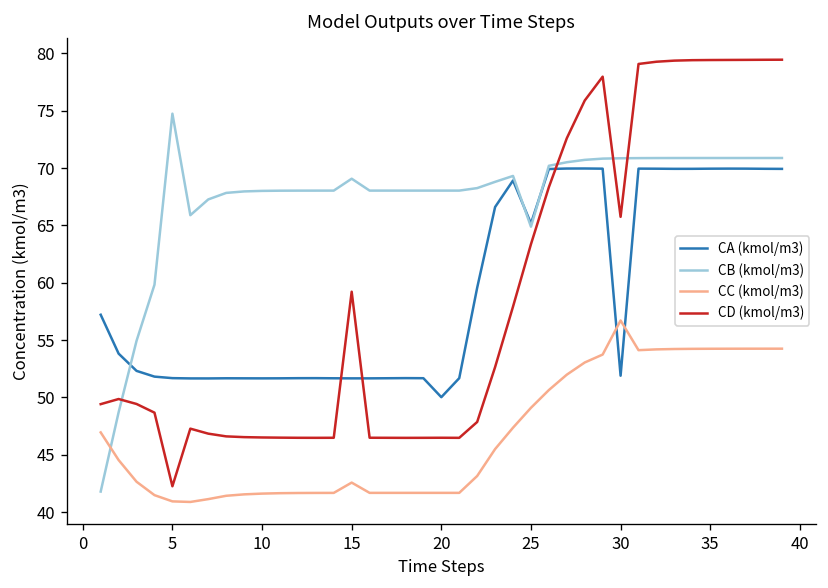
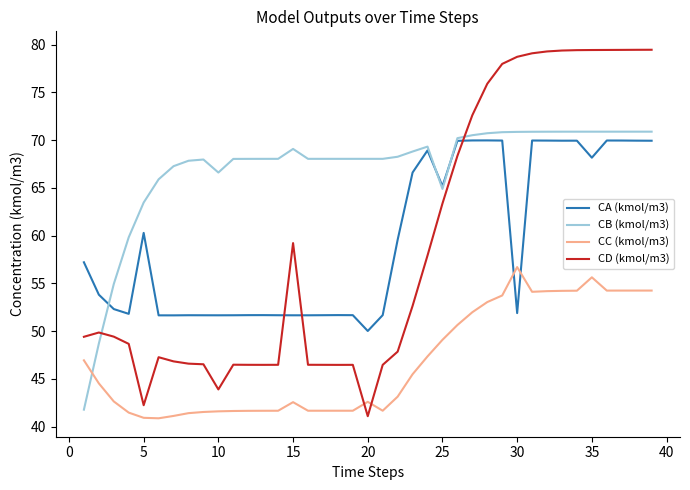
CA (kmol/m3), 5: 52 -> 60
CB (kmol/m3), 5: 75 -> 63
CB (kmol/m3), 10: 68 -> 67
CD (kmol/m3), 10: 47 -> 44
CC (kmol/m3), 20: 42 -> 43
CD (kmol/m3), 20: 46 -> 41
CD (kmol/m3), 30: 66 -> 79
CA (kmol/m3), 35: 70 -> 68
CC (kmol/m3), 35: 54 -> 56
